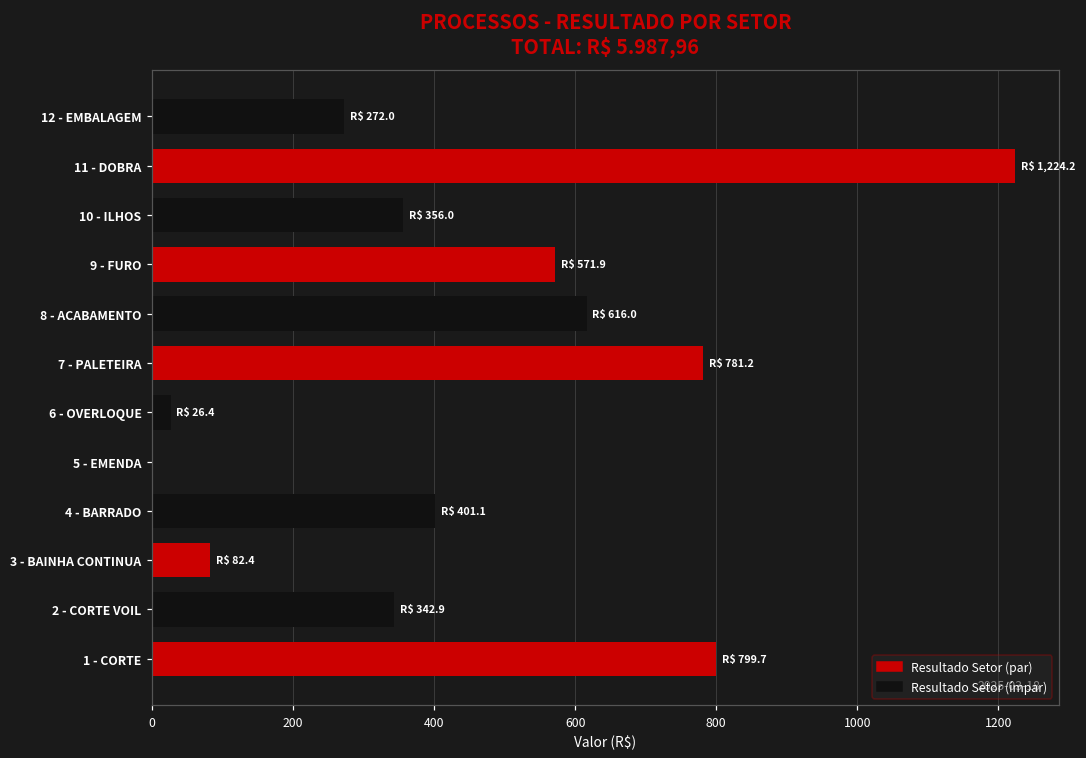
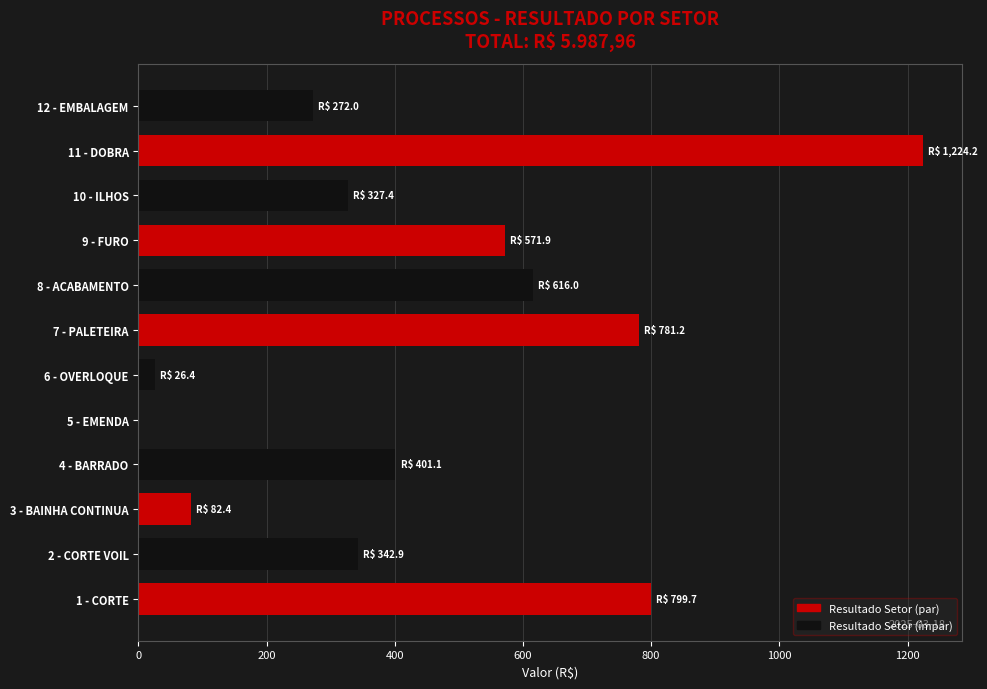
10 - ILHOS: 356.0 -> 327.4
